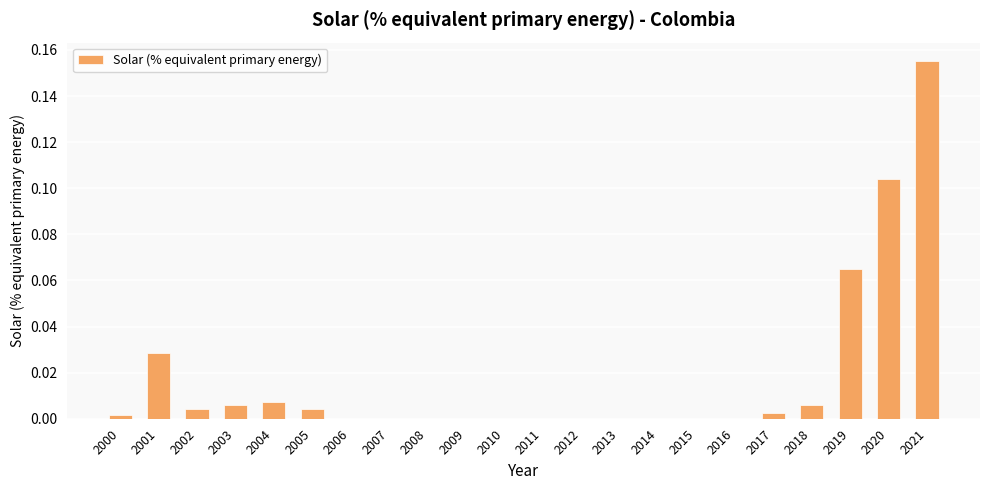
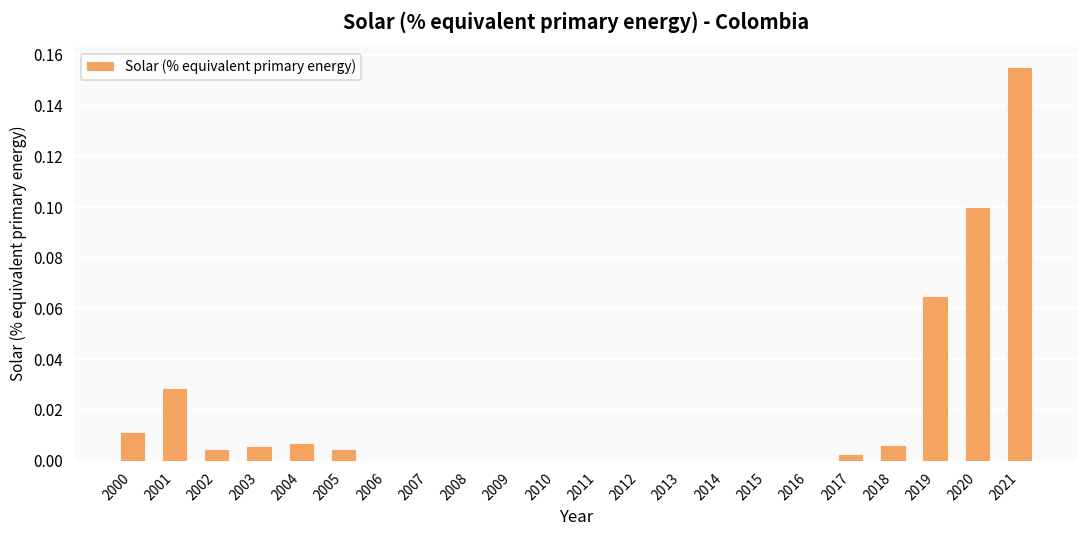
2000: 0.002 -> 0.011
2020: 0.104 -> 0.100
